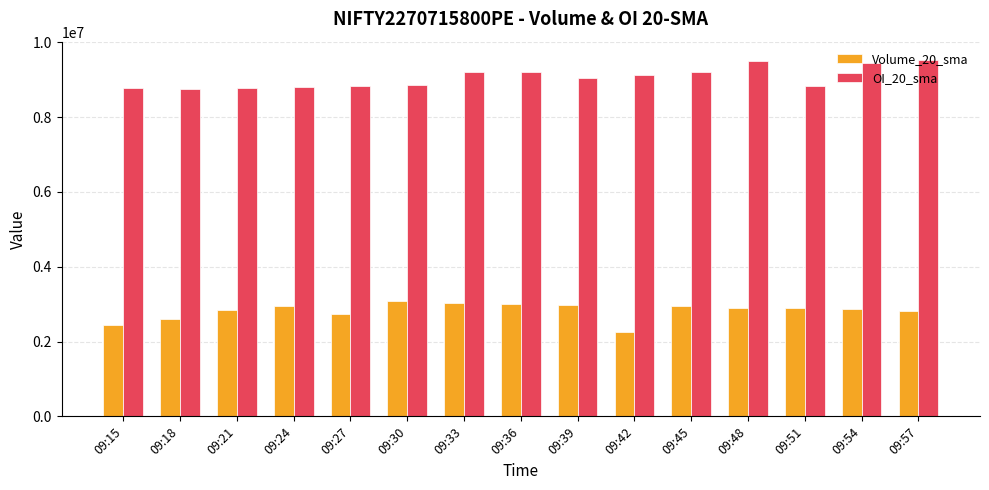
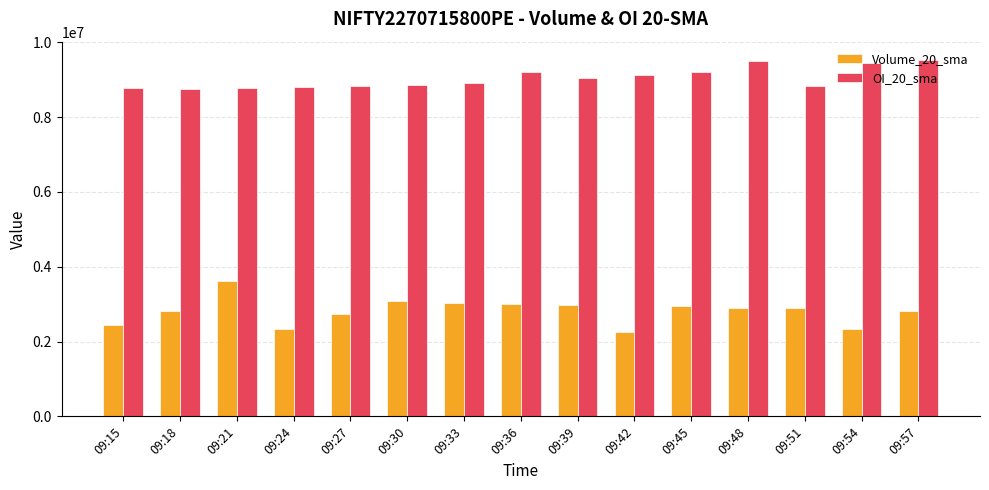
Volume_20_sma, 09:18: 2600000 -> 2800000
Volume_20_sma, 09:21: 2800000 -> 3600000
Volume_20_sma, 09:24: 3000000 -> 2300000
OI_20_sma, 09:33: 9200000 -> 8900000
Volume_20_sma, 09:54: 2900000 -> 2300000
